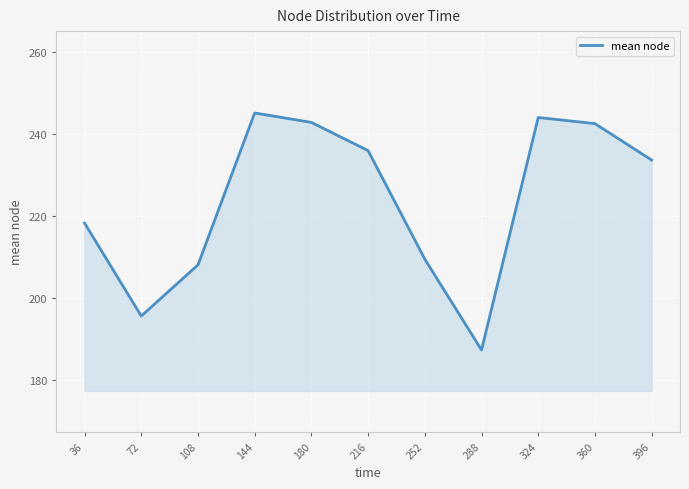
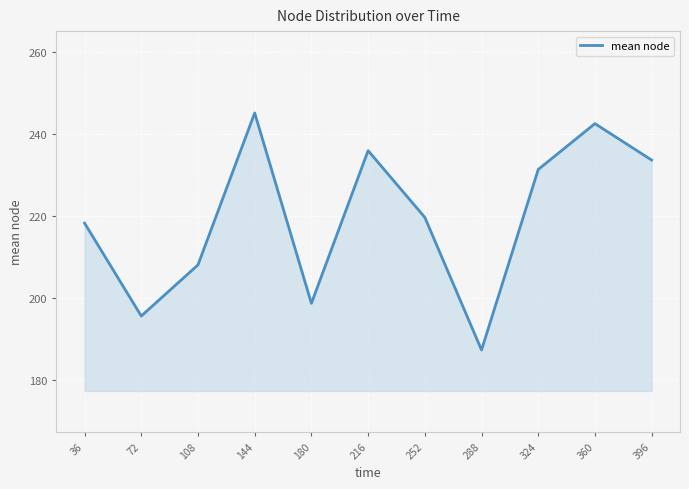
180: 243 -> 199
252: 210 -> 220
324: 244 -> 231
